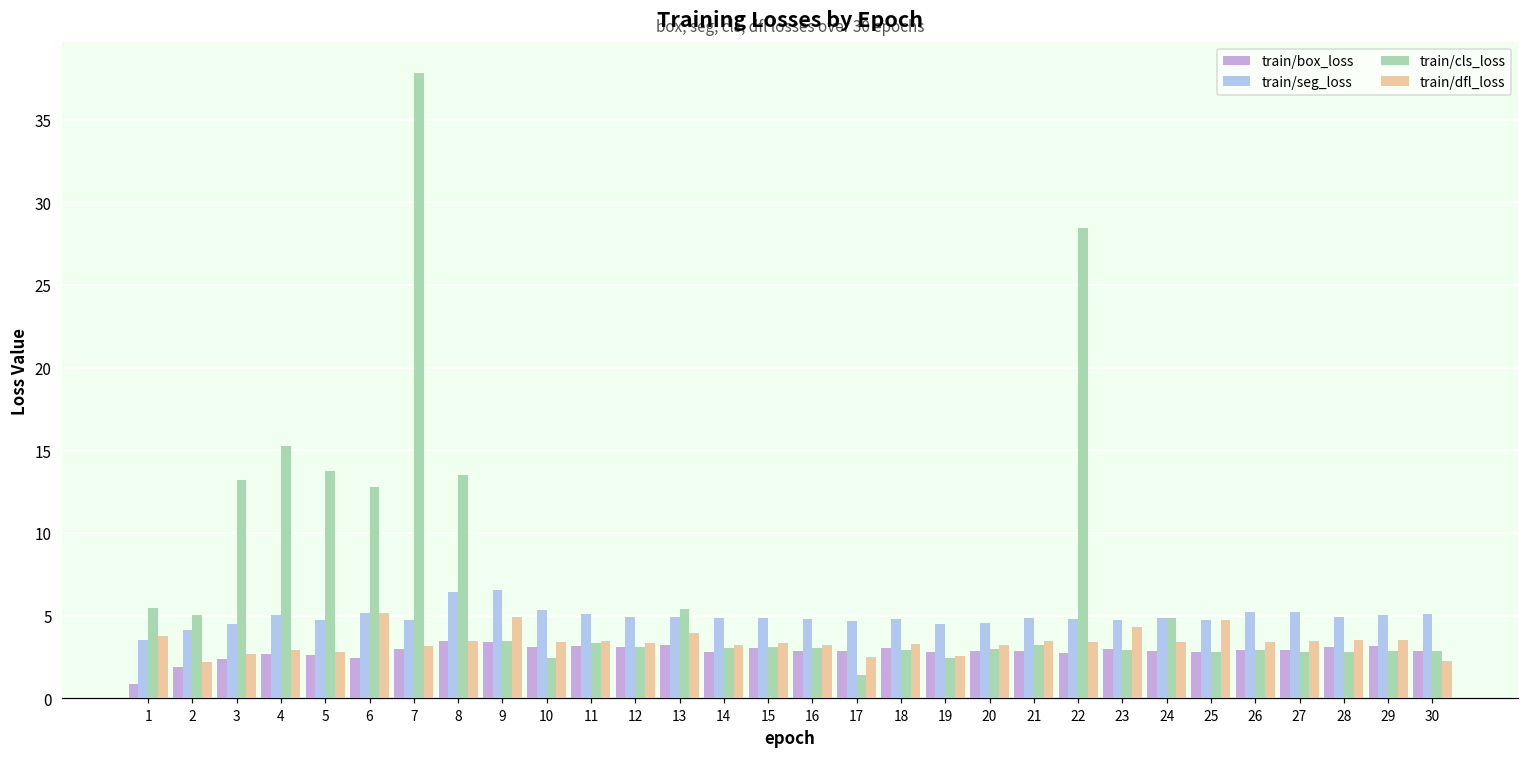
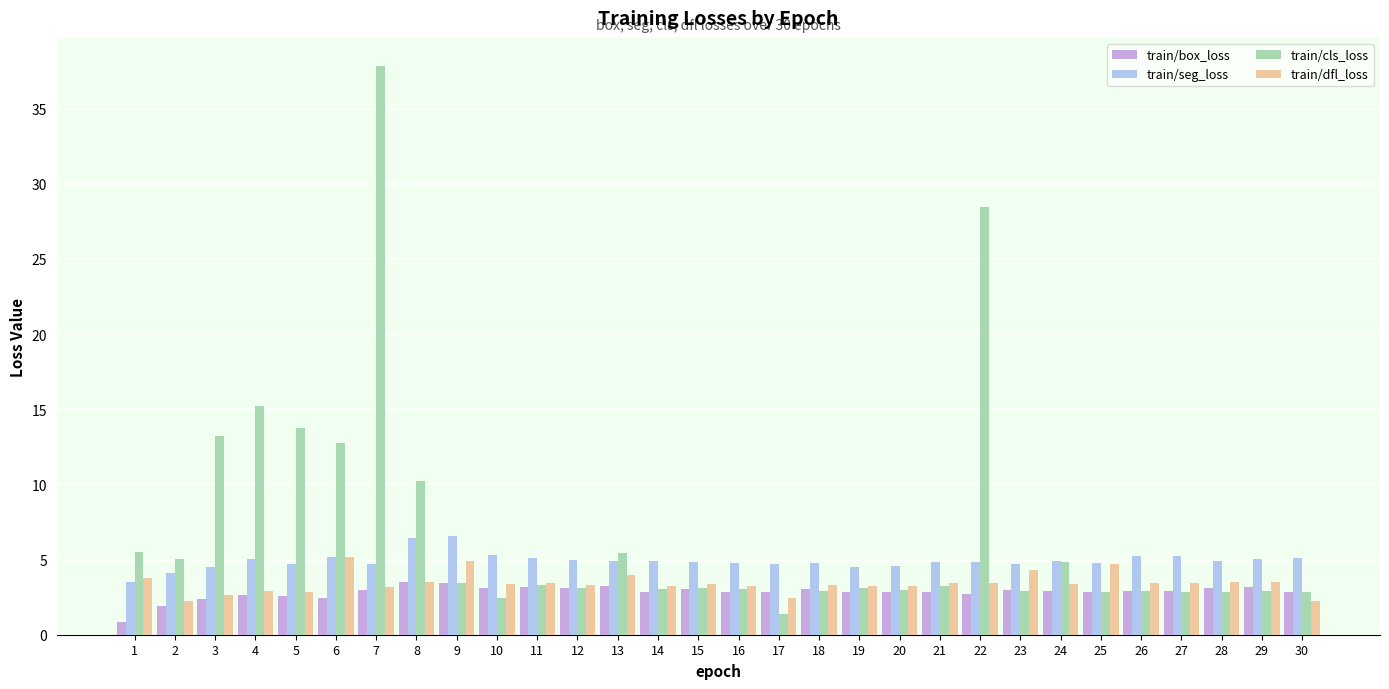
train/cls_loss, 8: 13.5 -> 10.2
train/cls_loss, 19: 2.5 -> 3.1
train/dfl_loss, 19: 2.5 -> 3.3
